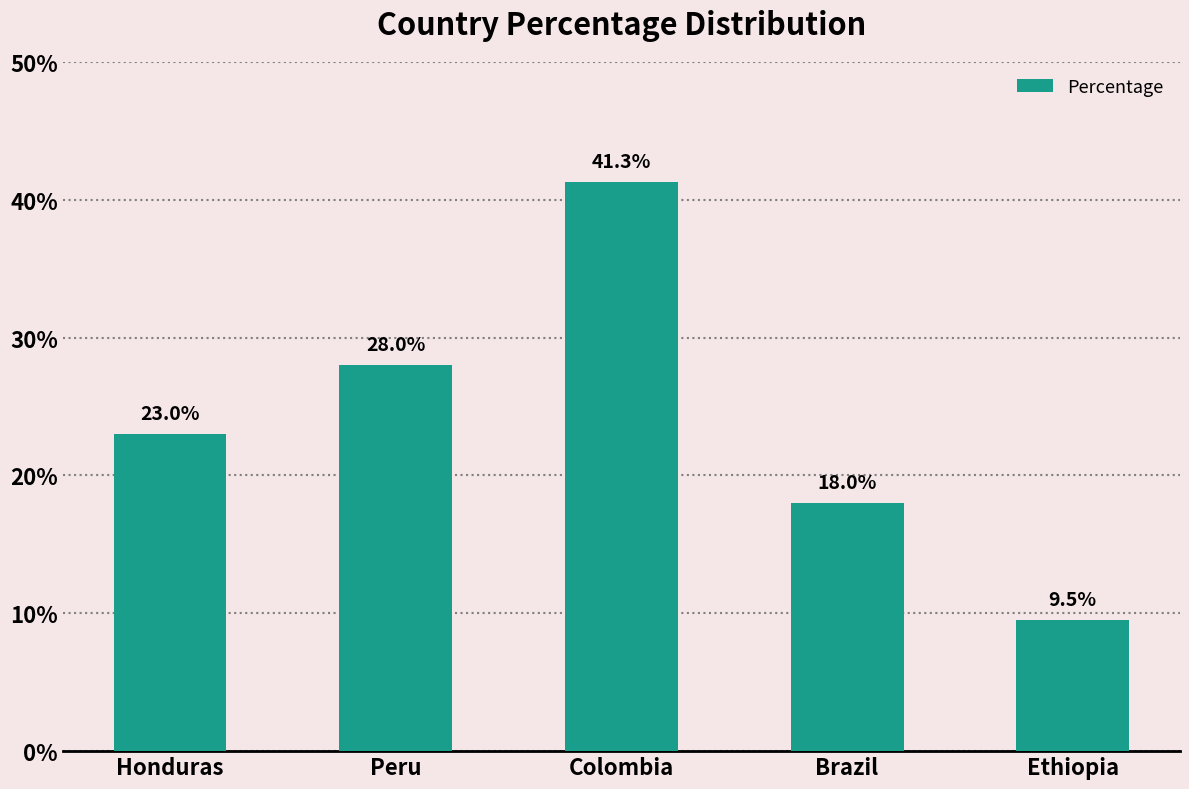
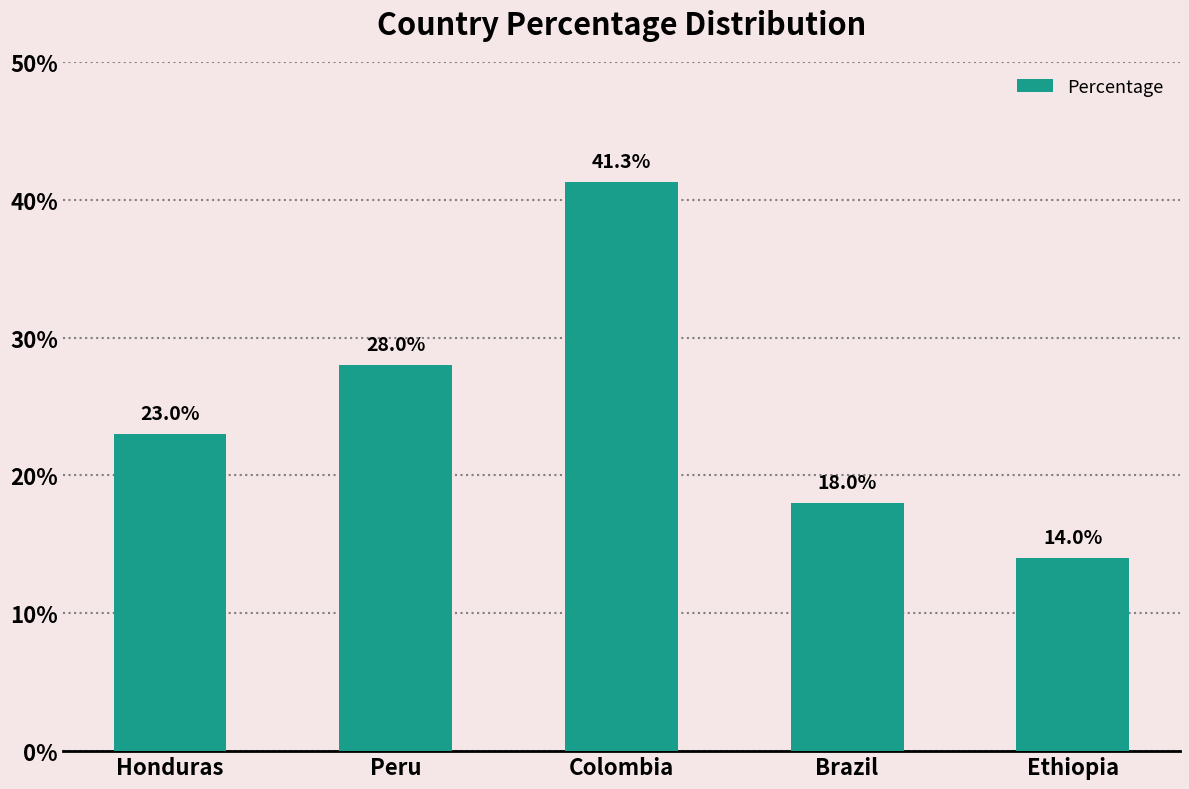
Ethiopia: 9.5% -> 14.0%
